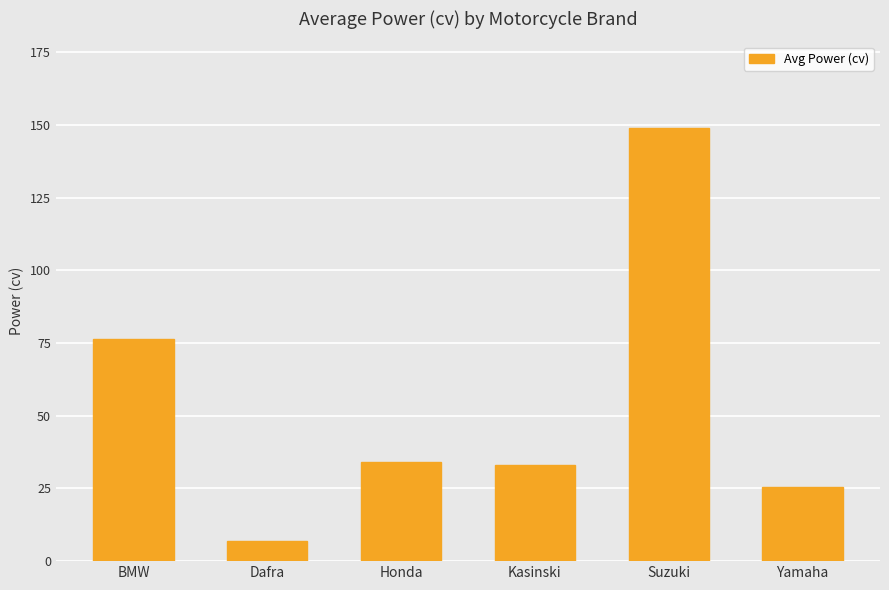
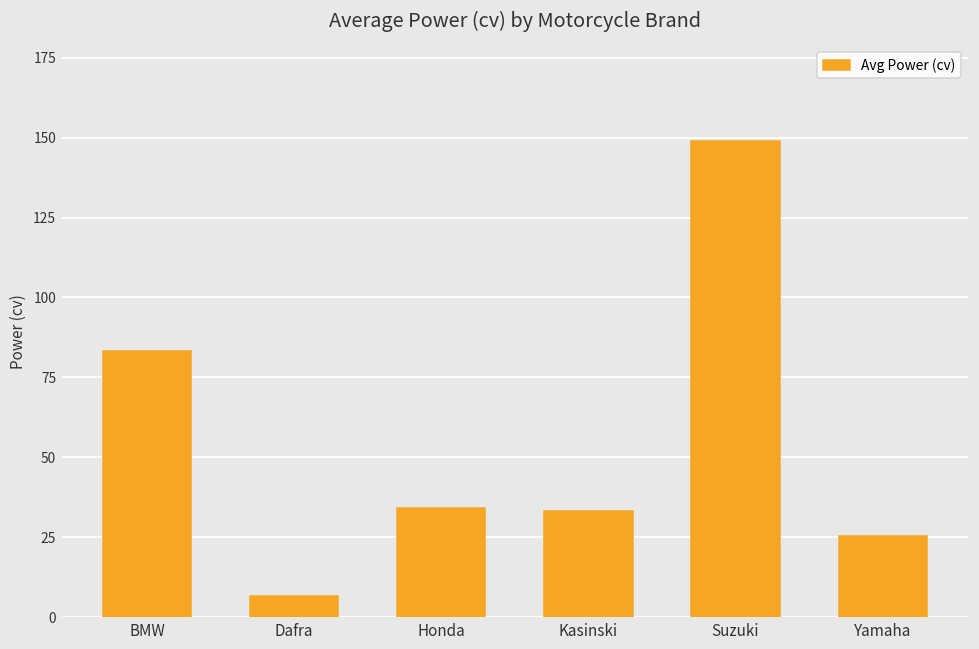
BMW: 77 -> 83
